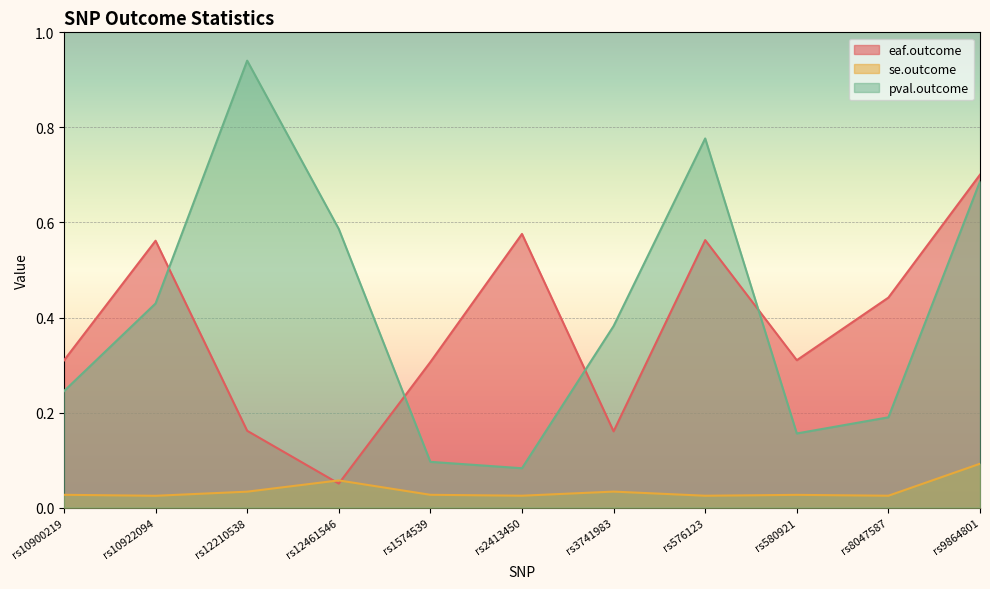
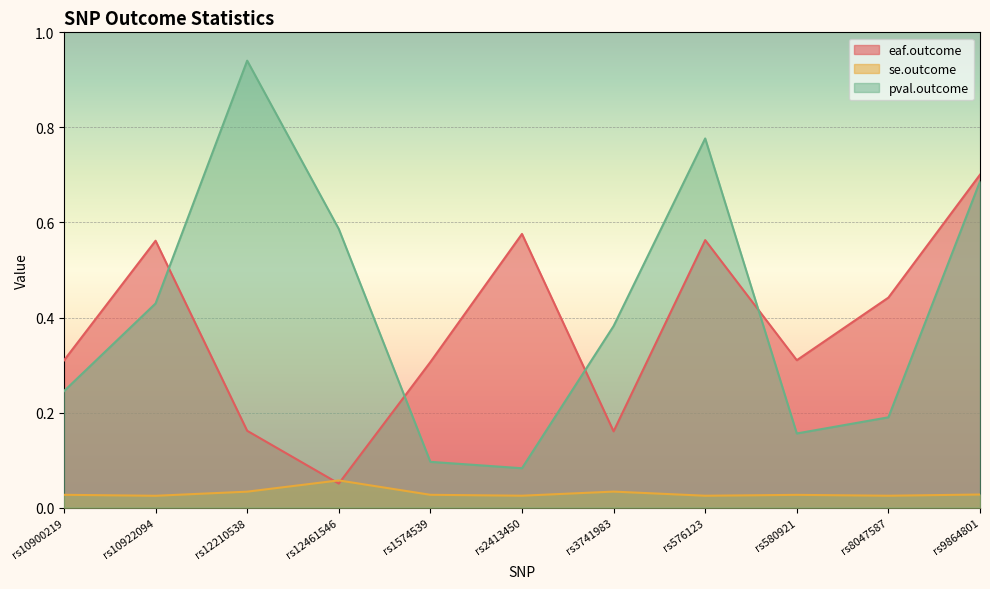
se.outcome, rs9864801: 0.09 -> 0.03
